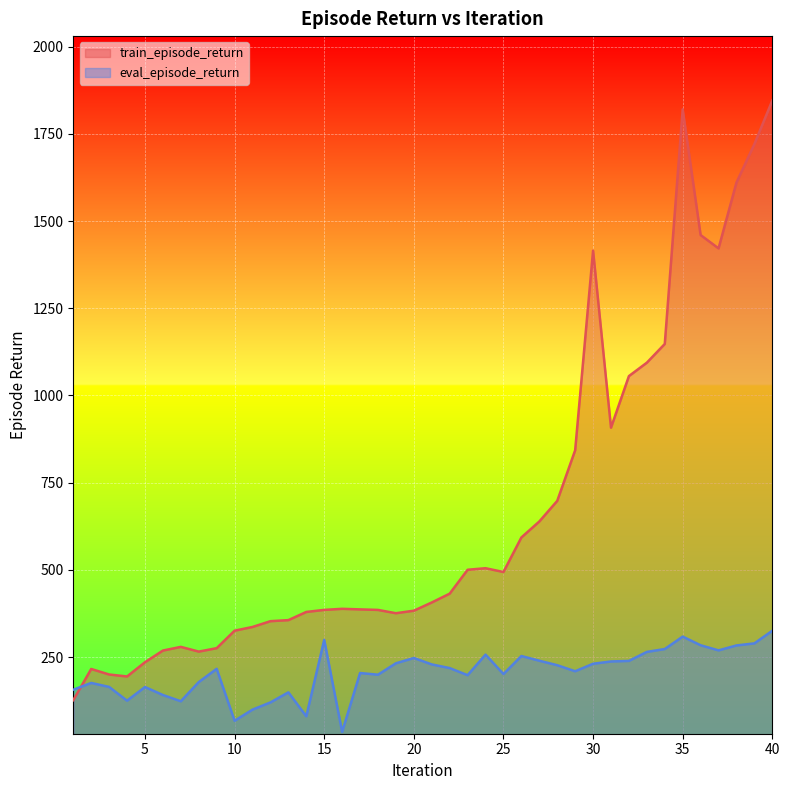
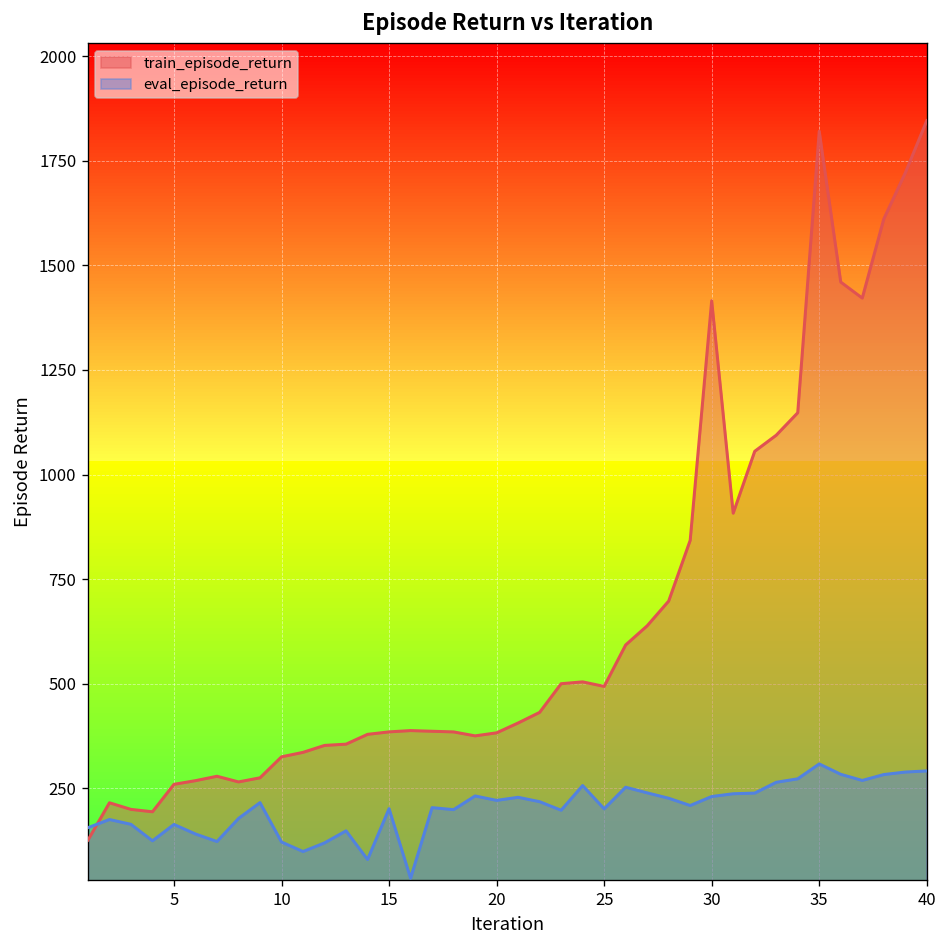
train_episode_return, 5: 240 -> 260
eval_episode_return, 10: 70 -> 120
eval_episode_return, 15: 300 -> 200
eval_episode_return, 20: 250 -> 220
eval_episode_return, 40: 330 -> 290
